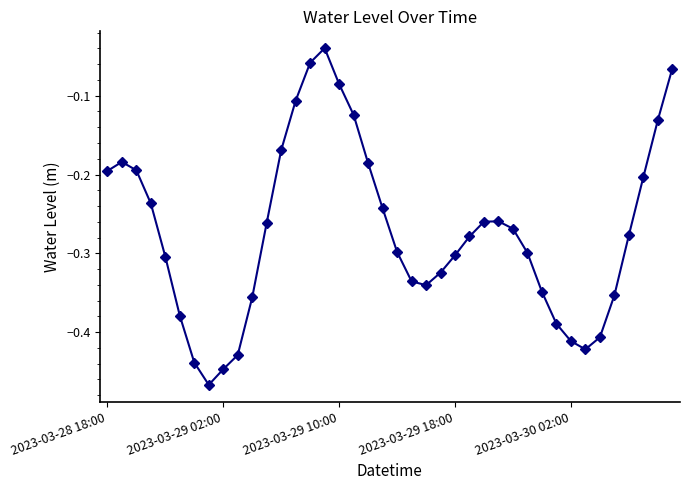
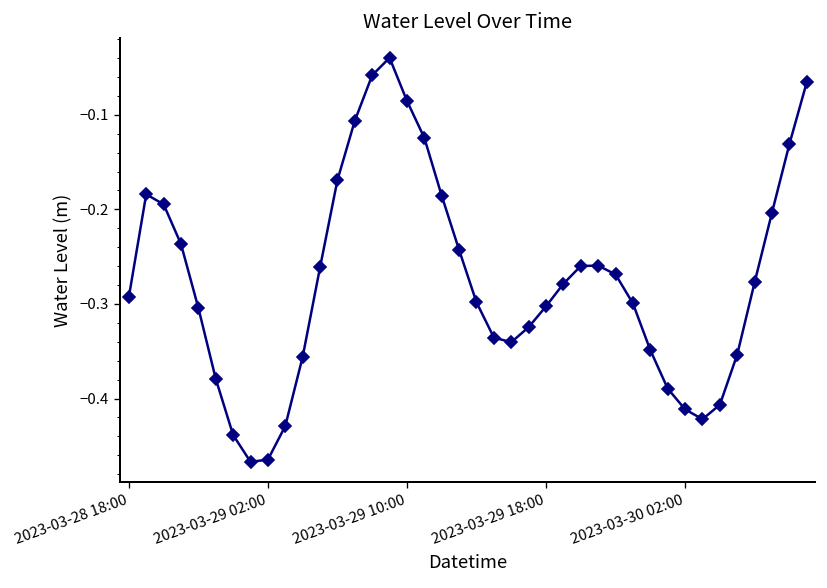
2023-03-28 18:00: -0.20 -> -0.29
2023-03-29 02:00: -0.45 -> -0.46
